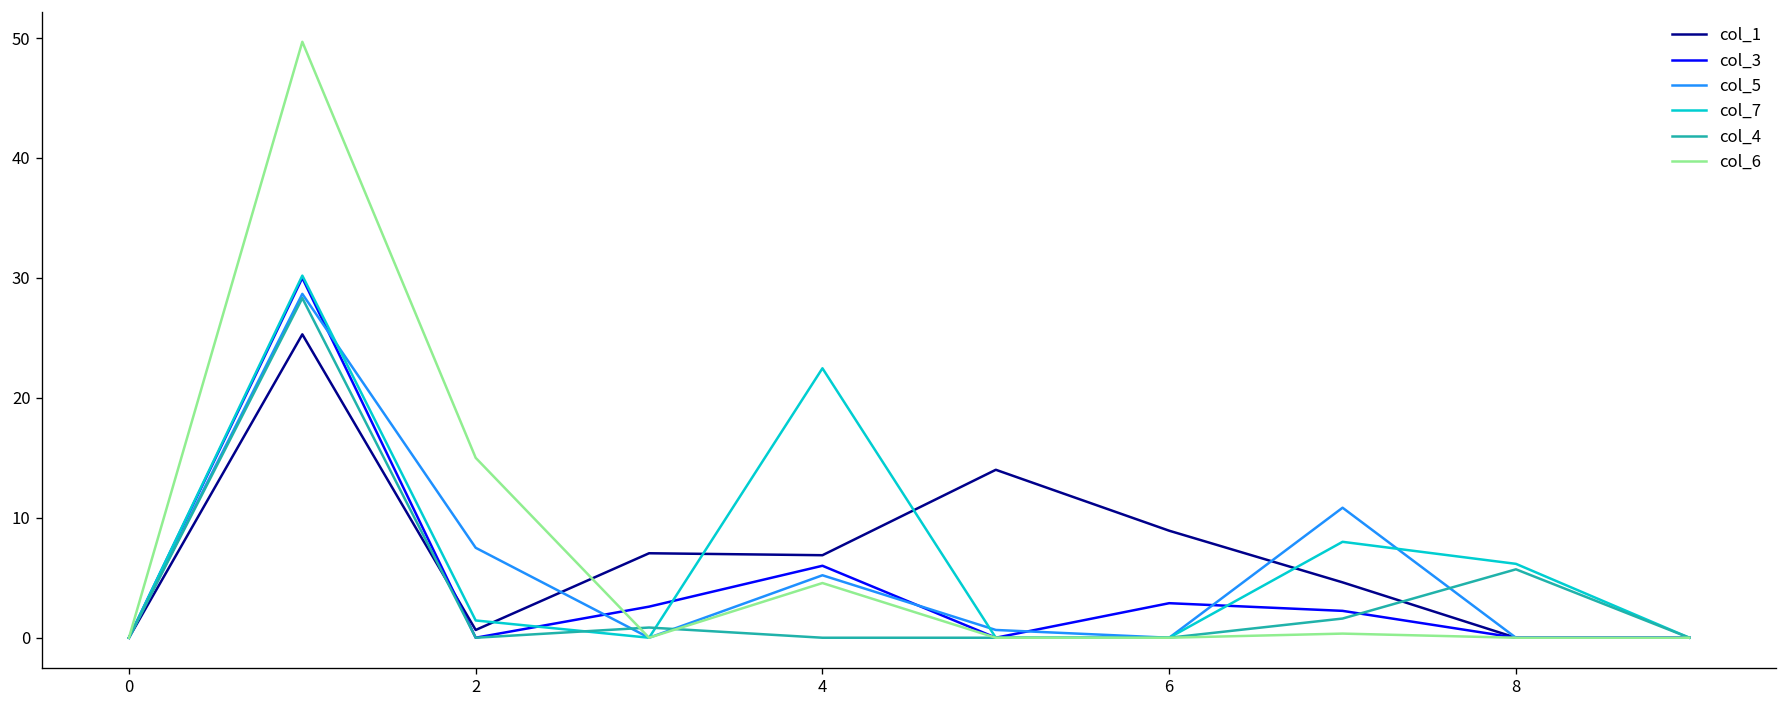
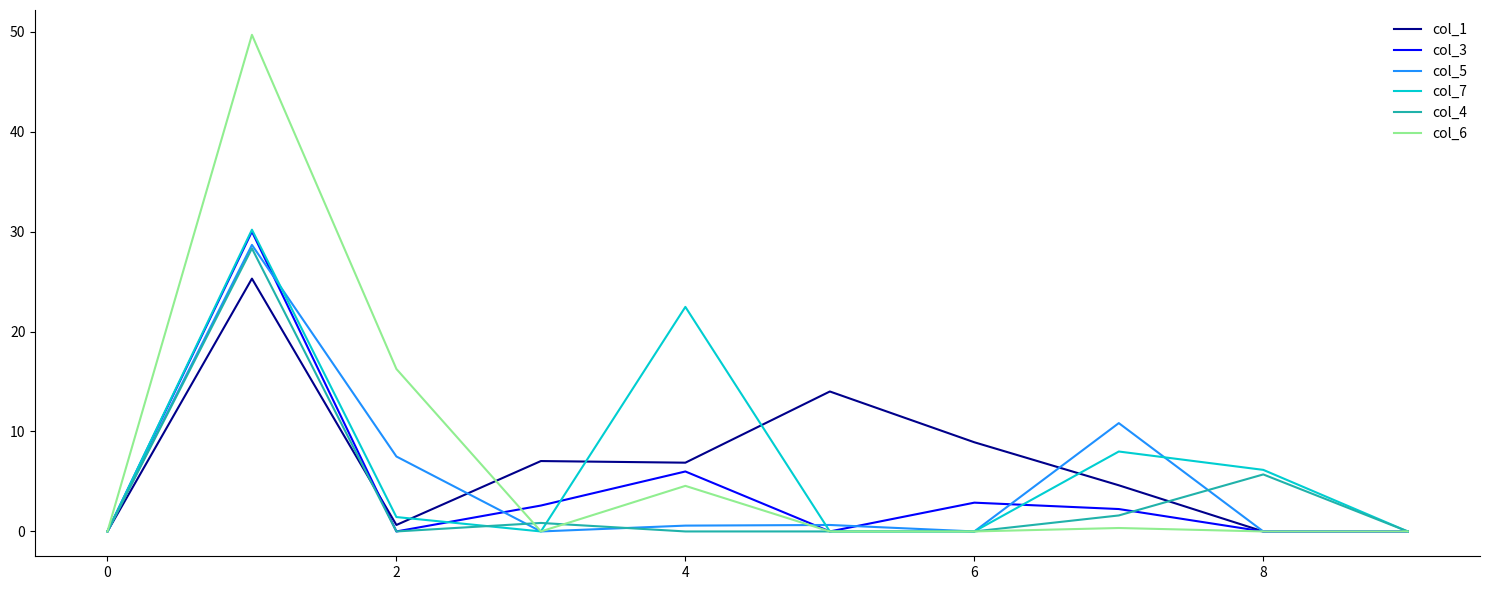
col_6, 2: 15 -> 16
col_5, 4: 5 -> 1
